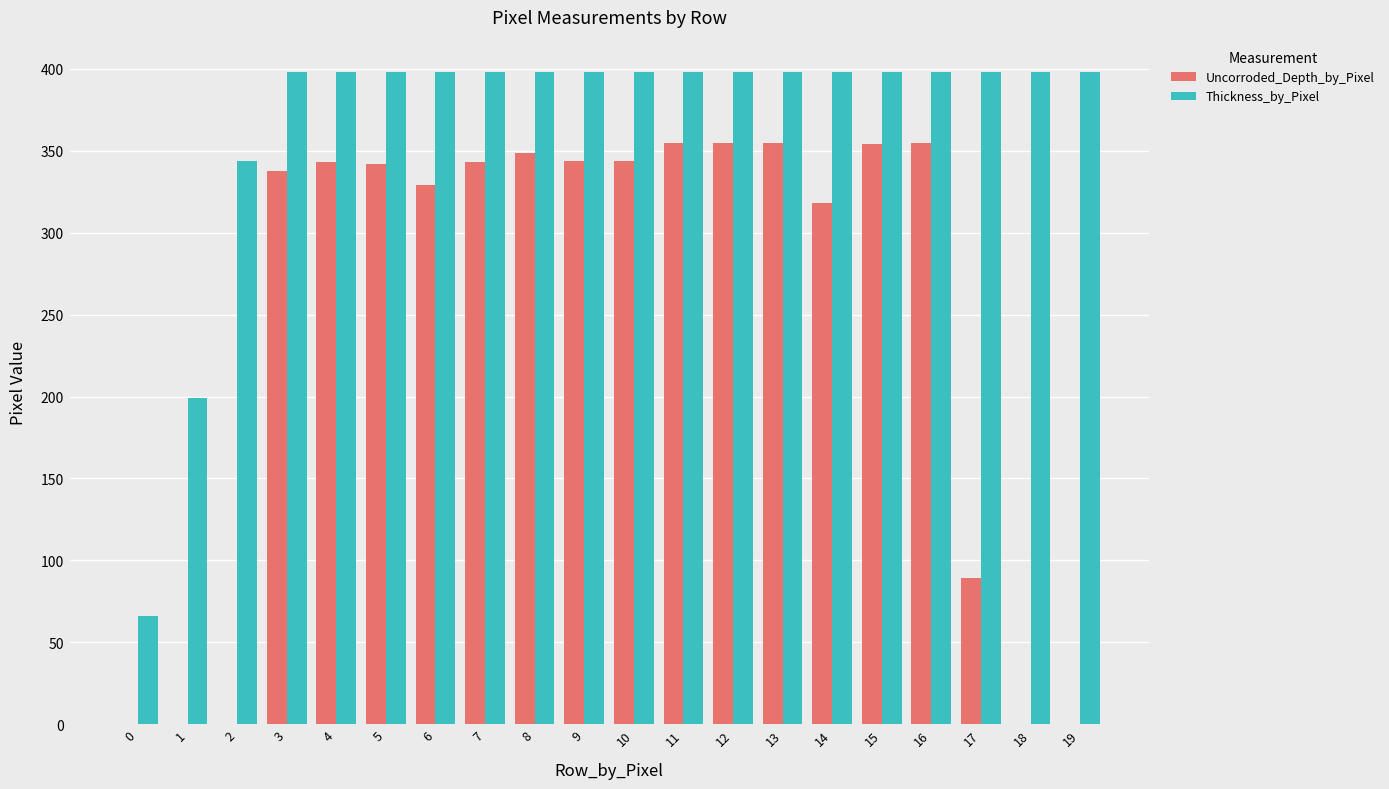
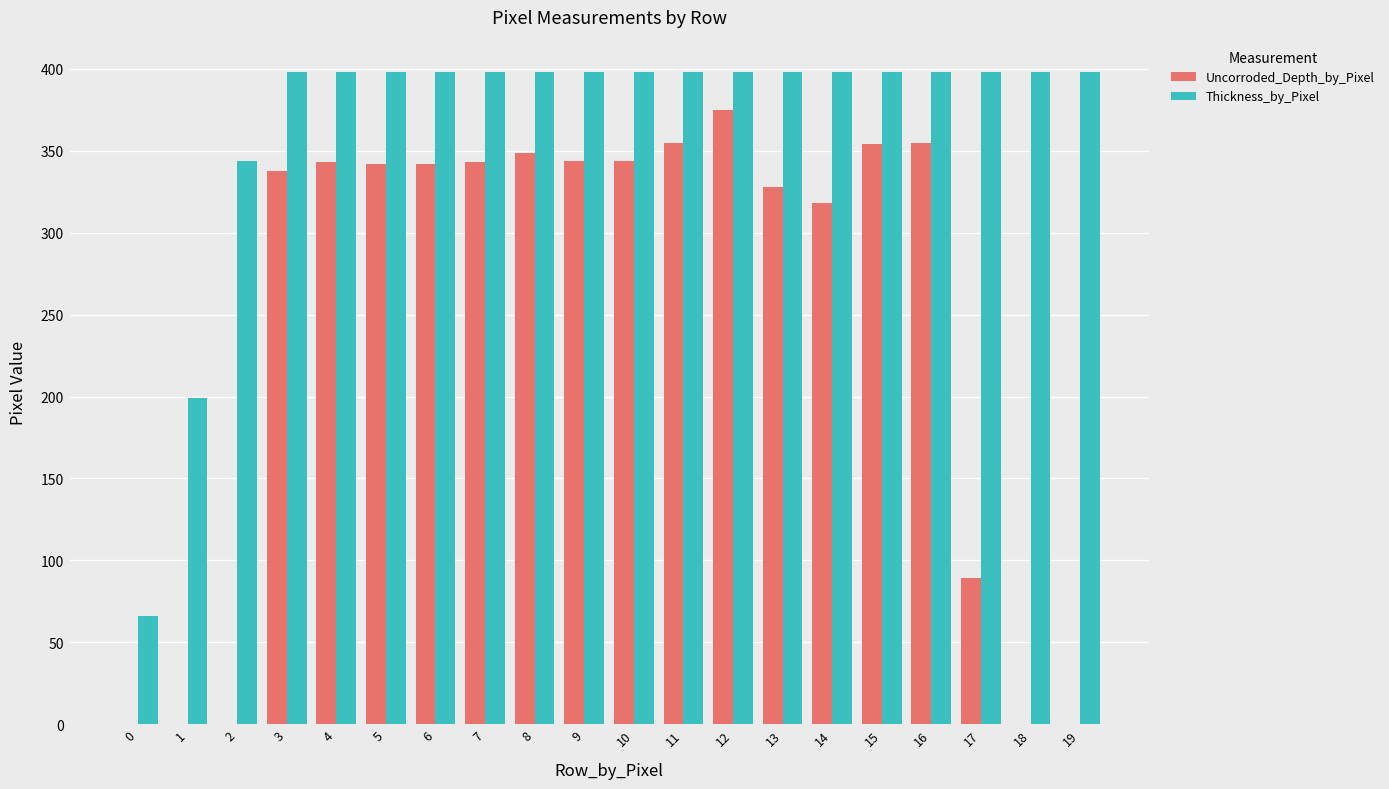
Uncorroded_Depth_by_Pixel, 6: 329 -> 342
Uncorroded_Depth_by_Pixel, 12: 355 -> 375
Uncorroded_Depth_by_Pixel, 13: 355 -> 328
